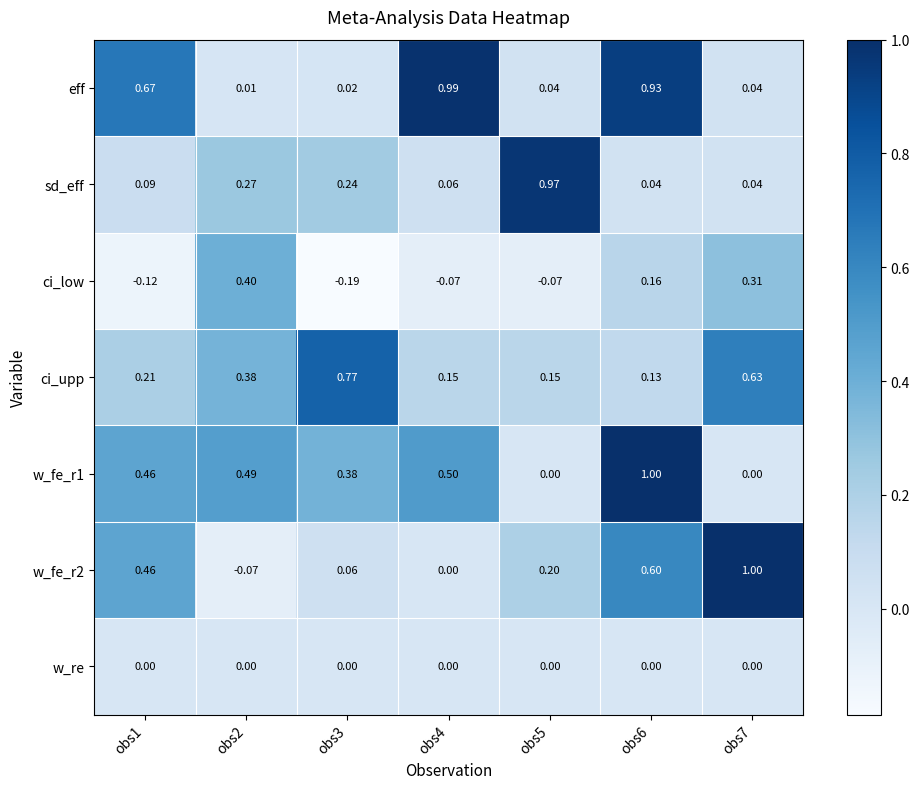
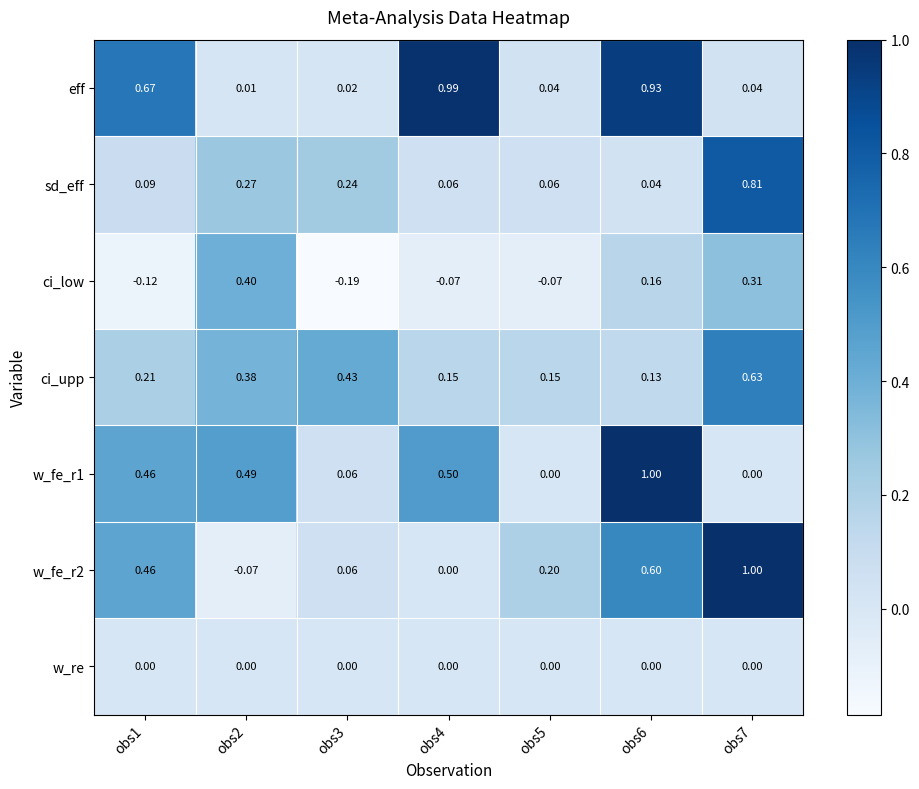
sd_eff, obs5: 0.97 -> 0.06
sd_eff, obs7: 0.04 -> 0.81
ci_upp, obs3: 0.77 -> 0.43
w_fe_r1, obs3: 0.38 -> 0.06
